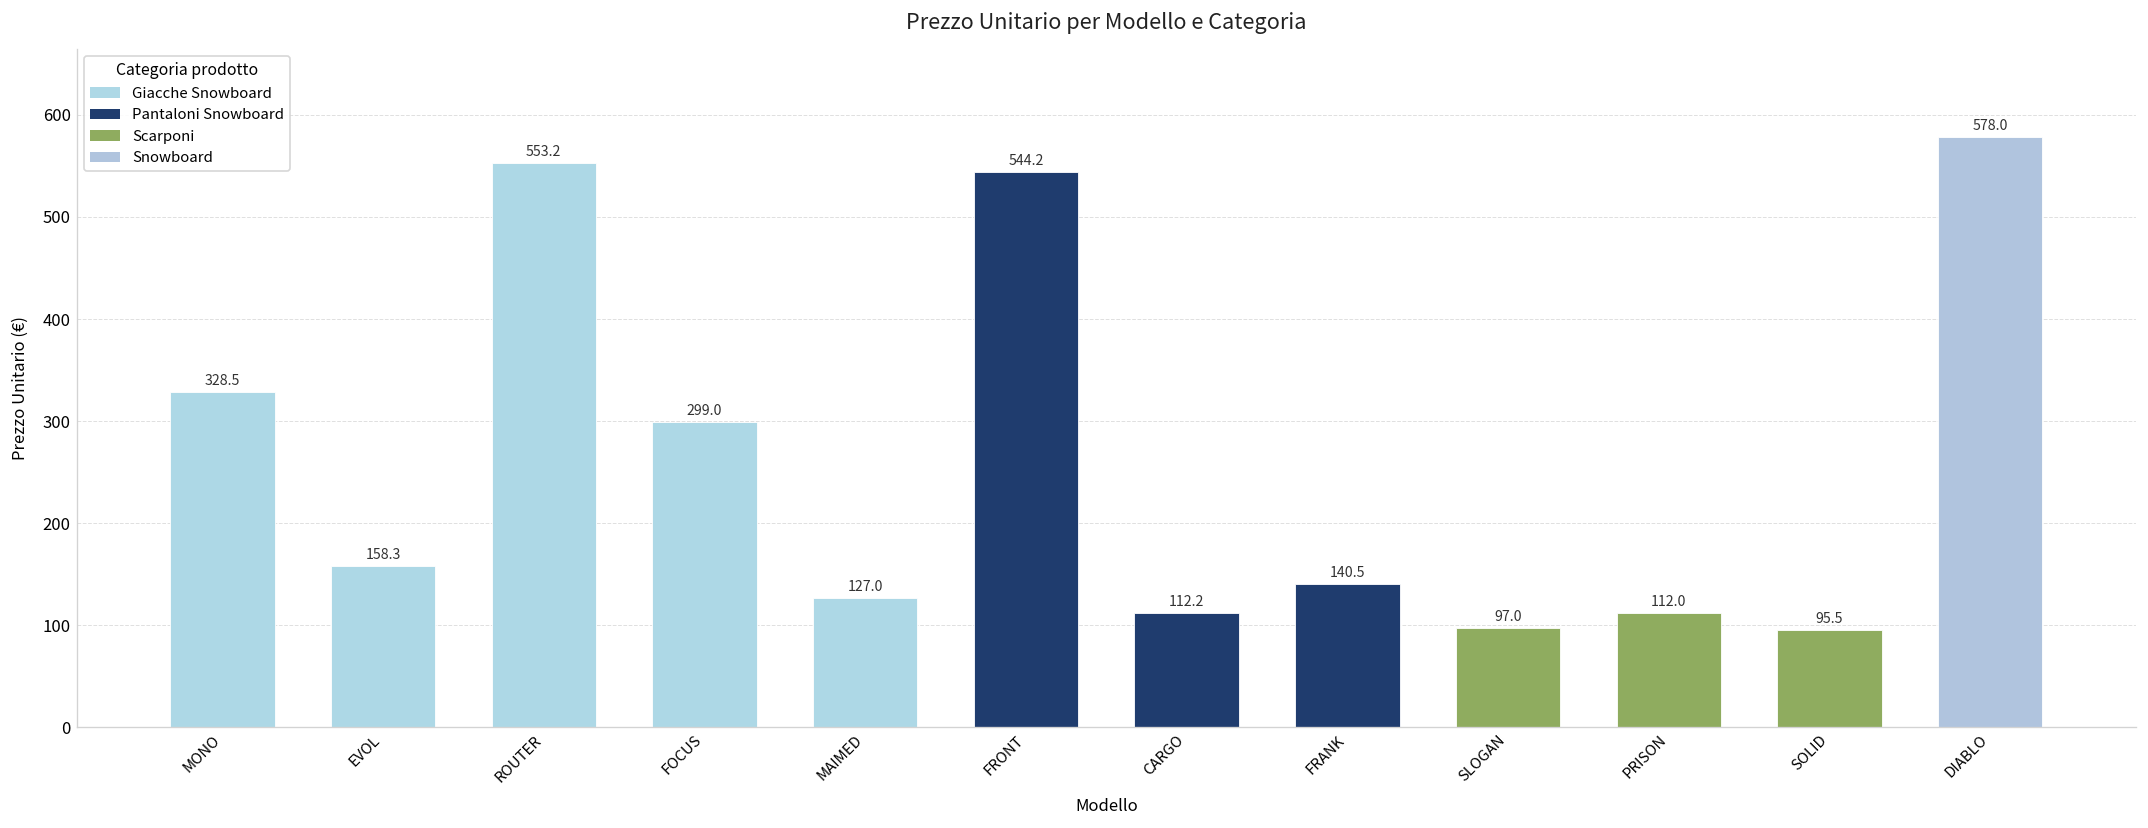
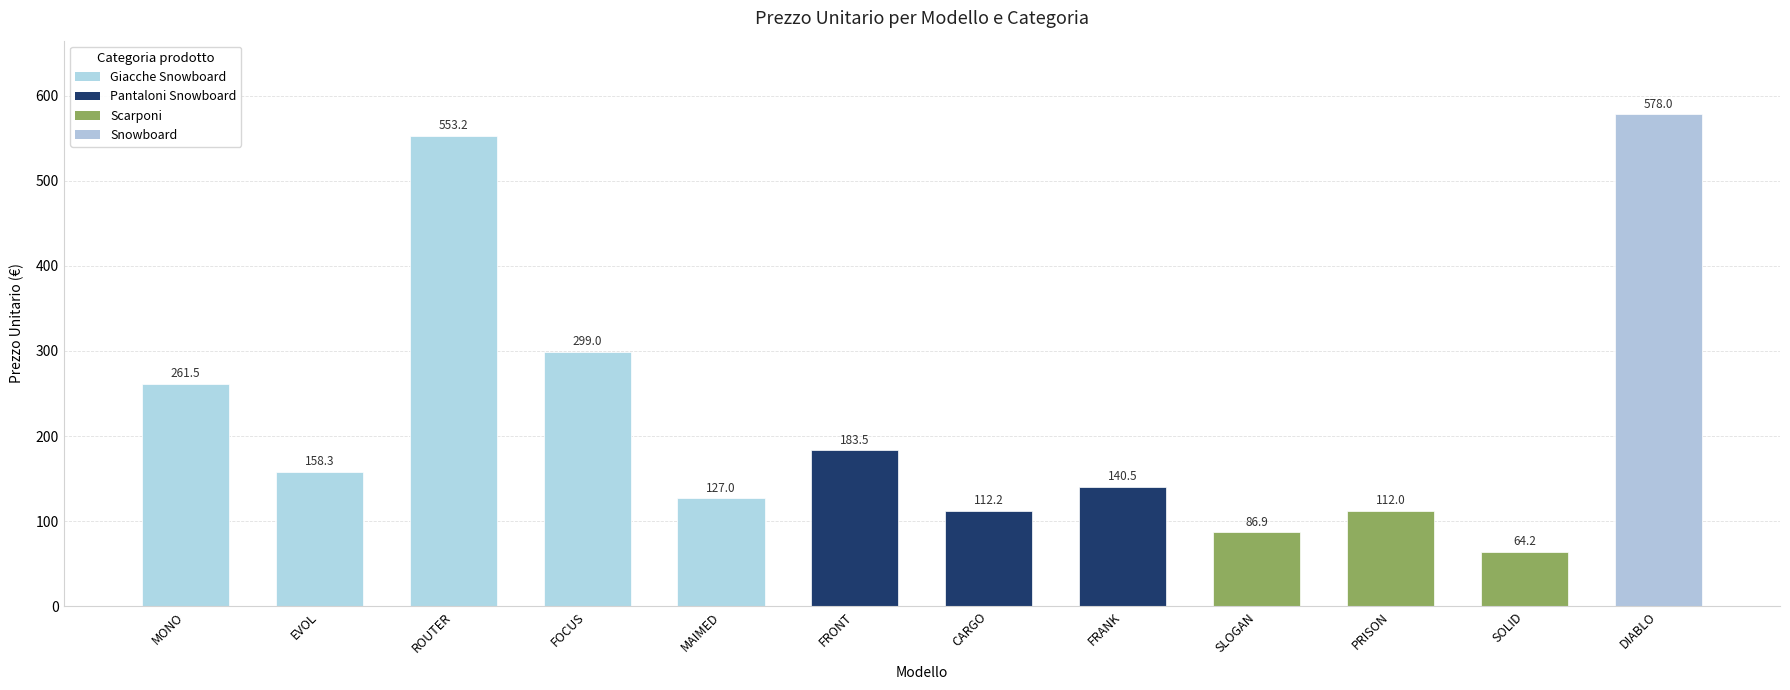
MONO: 328.5 -> 261.5
FRONT: 544.2 -> 183.5
SLOGAN: 97.0 -> 86.9
SOLID: 95.5 -> 64.2
